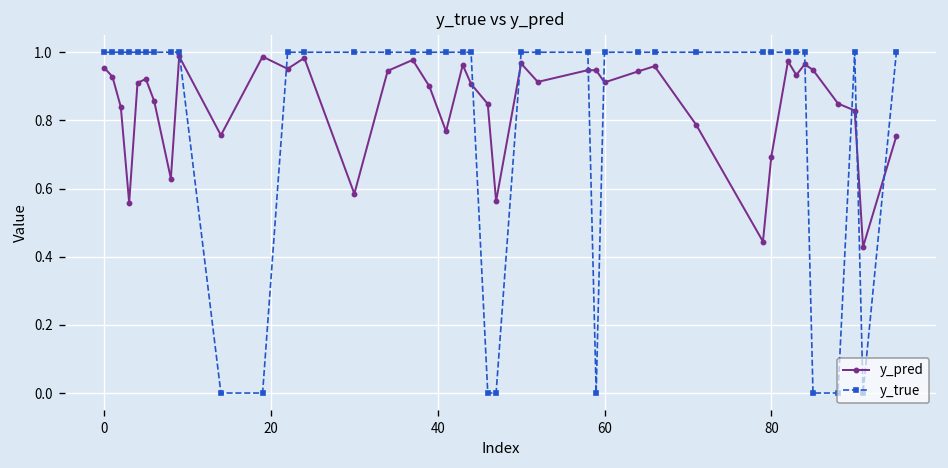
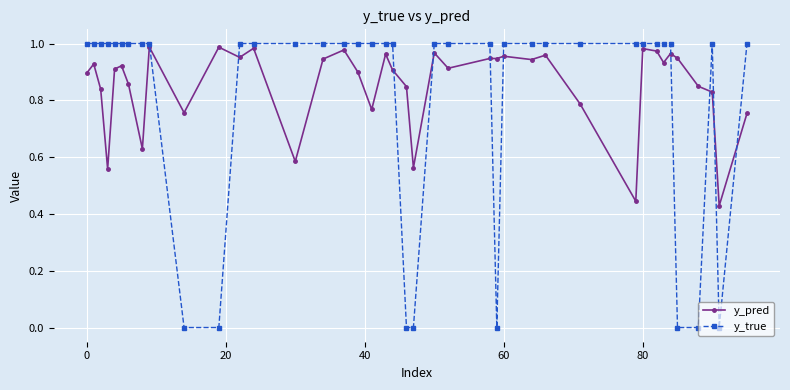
y_pred, 0: 0.96 -> 0.90
y_pred, 60: 0.91 -> 0.96
y_pred, 80: 0.69 -> 0.98
